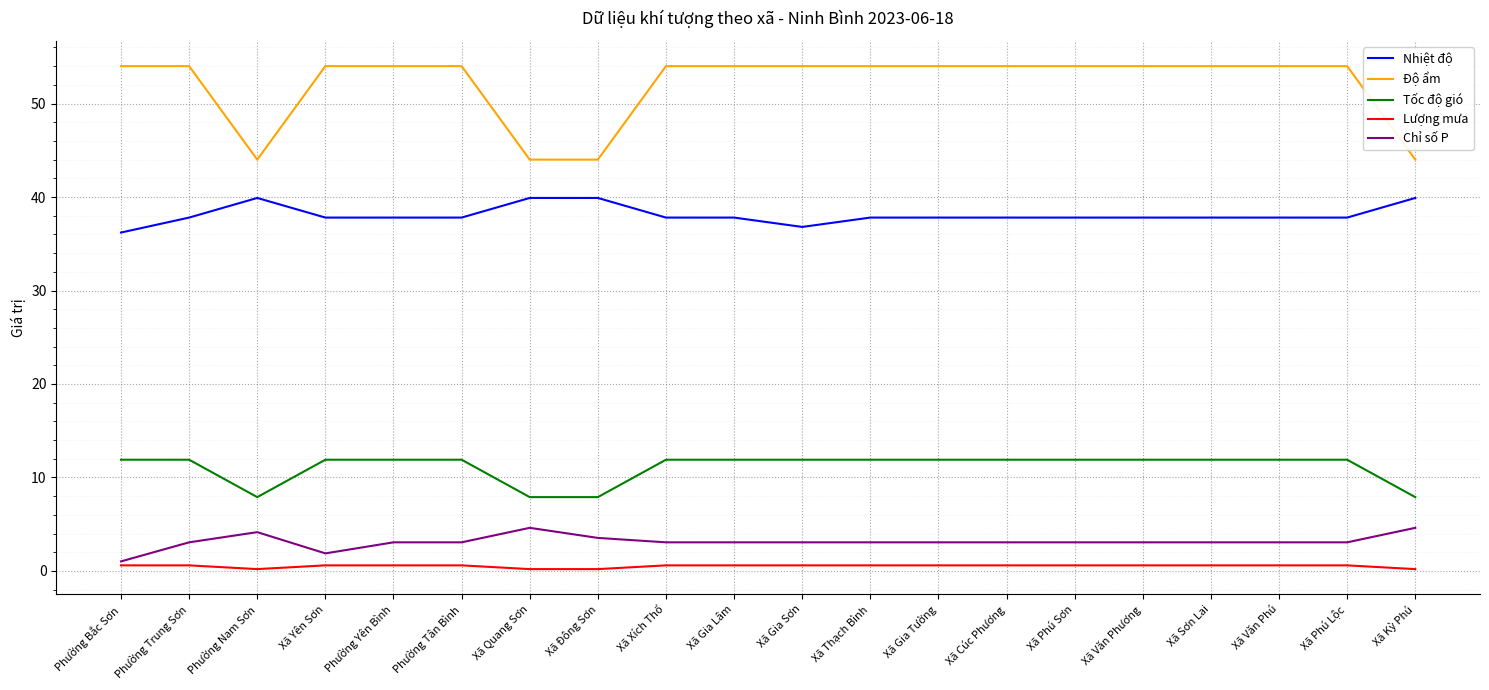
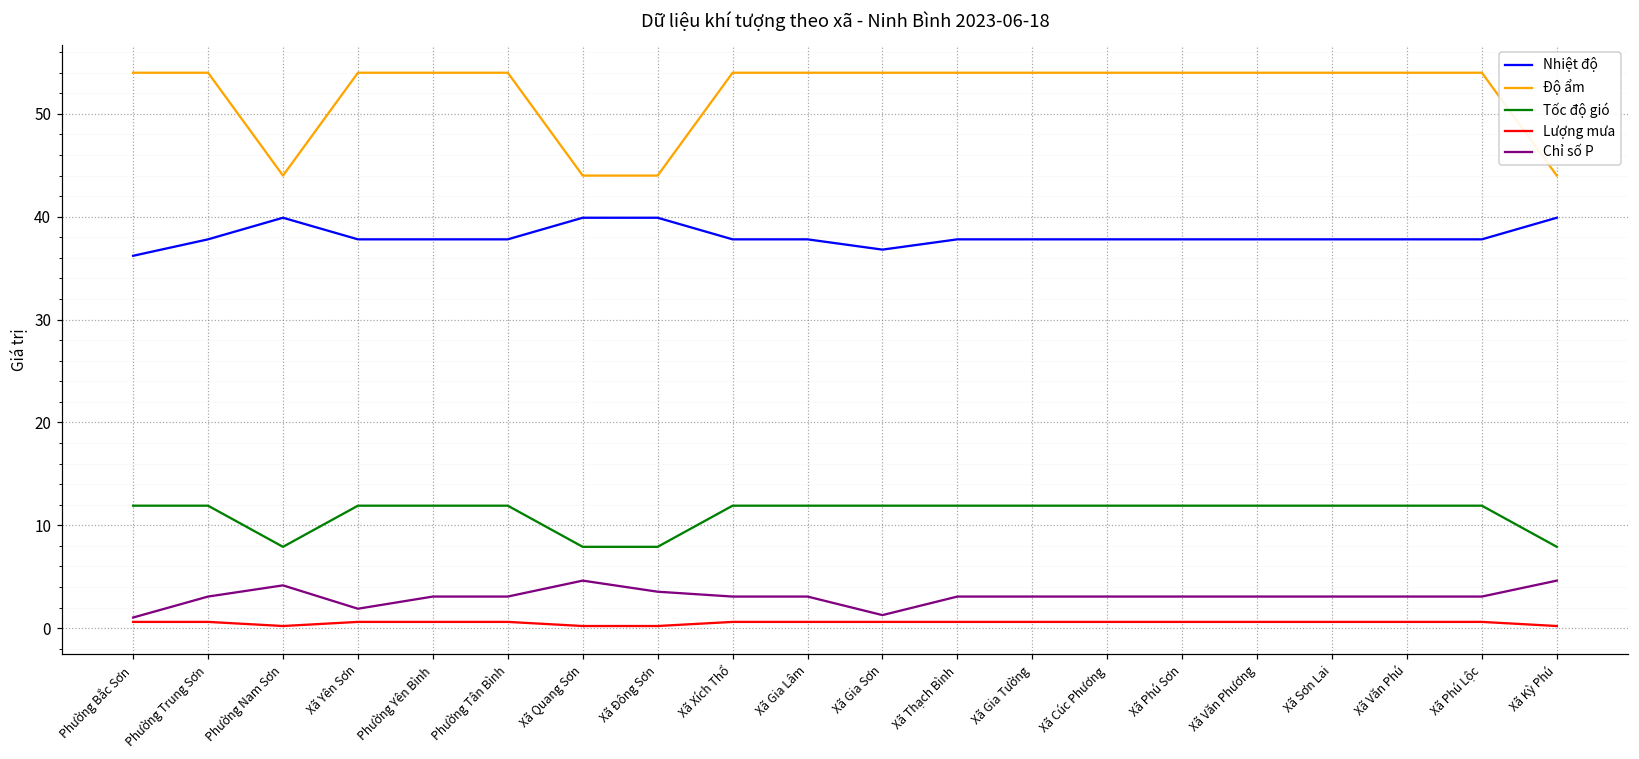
Chỉ số P, Xã Gia Sơn: 3 -> 1
